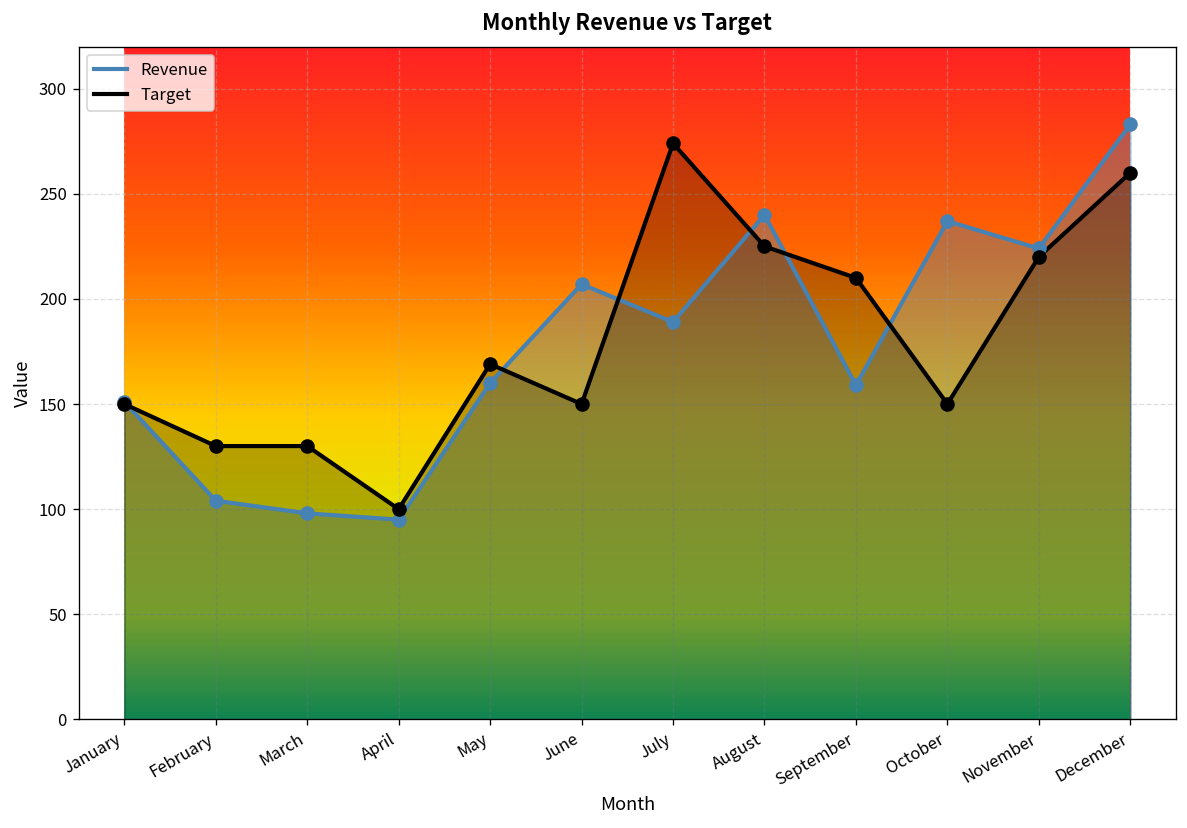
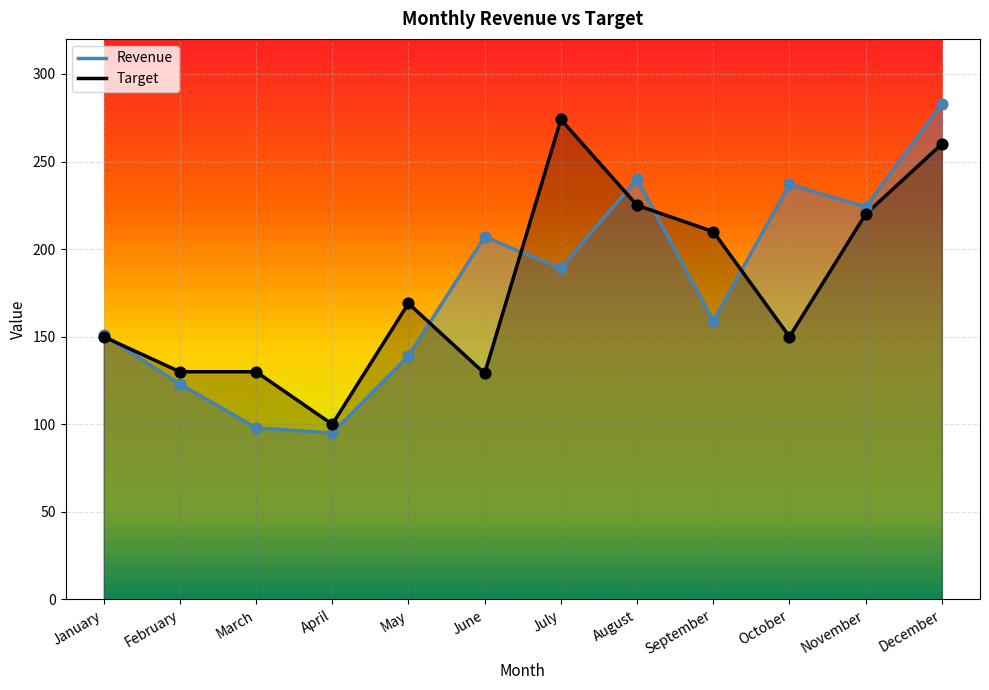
Revenue, February: 104 -> 123
Revenue, May: 160 -> 139
Target, June: 150 -> 129
